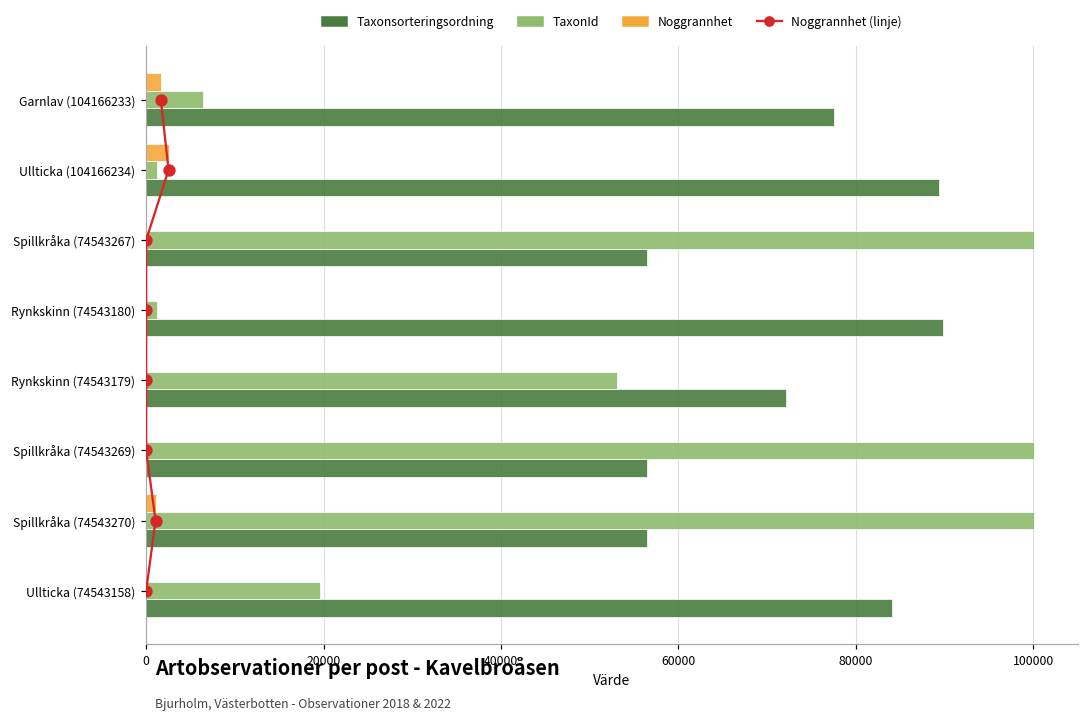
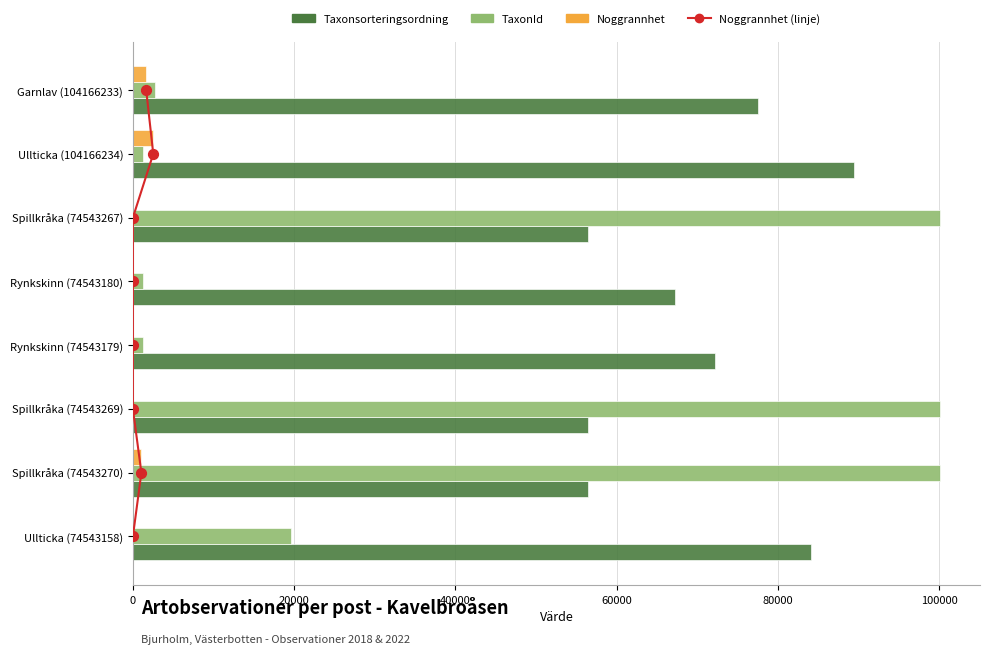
TaxonId, Garnlav (104166233): 6000 -> 3000
Taxonsorteringsordning, Rynkskinn (74543180): 90000 -> 67000
TaxonId, Rynkskinn (74543179): 53000 -> 1000
